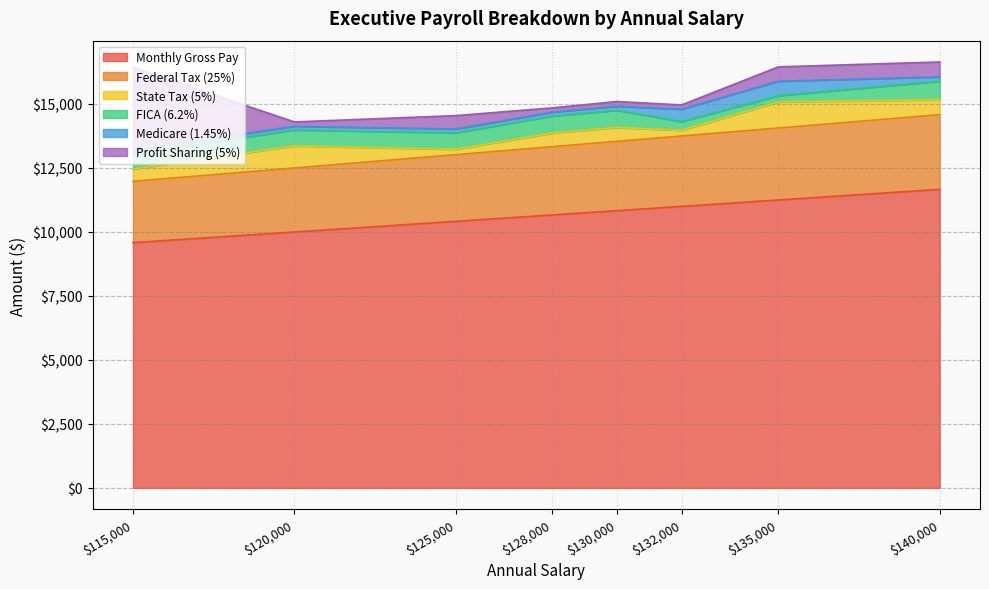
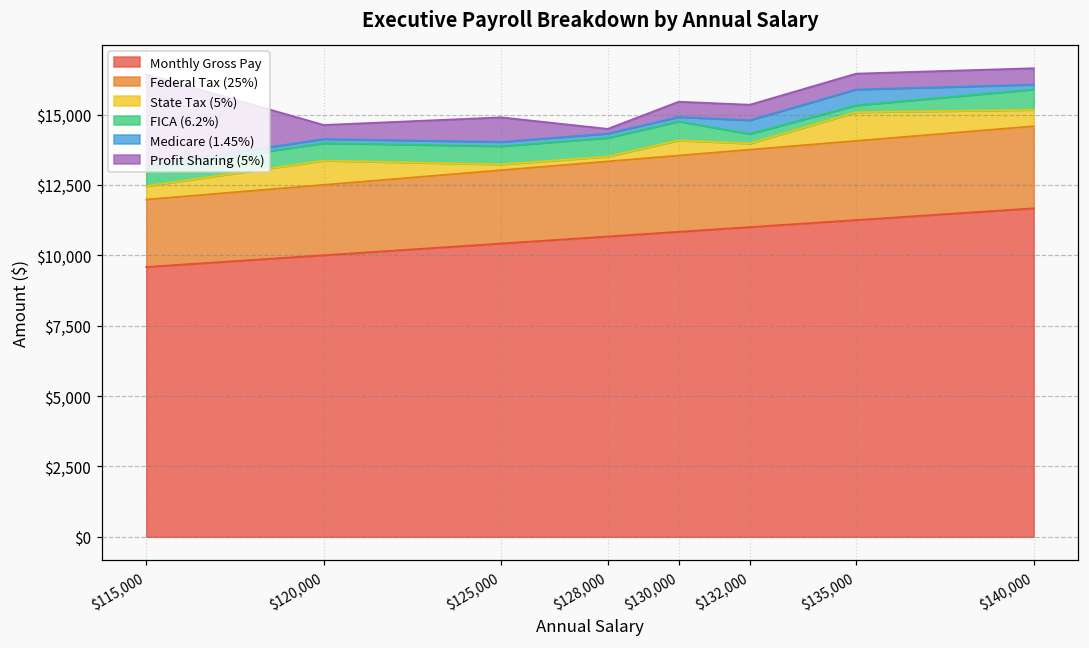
Profit Sharing (5%), $120,000: $200 -> $500
Profit Sharing (5%), $125,000: $500 -> $900
State Tax (5%), $128,000: $500 -> $200
Profit Sharing (5%), $130,000: $200 -> $500
Profit Sharing (5%), $132,000: $200 -> $600
